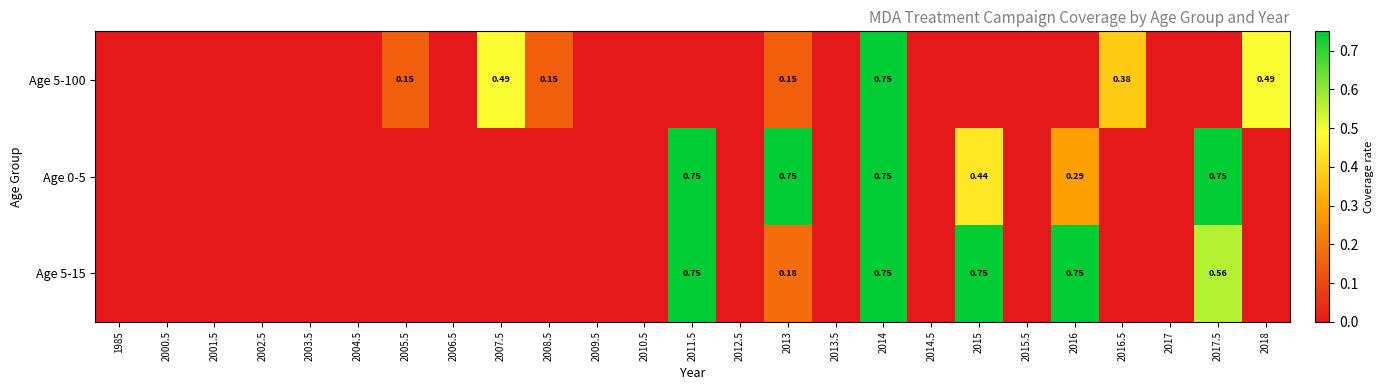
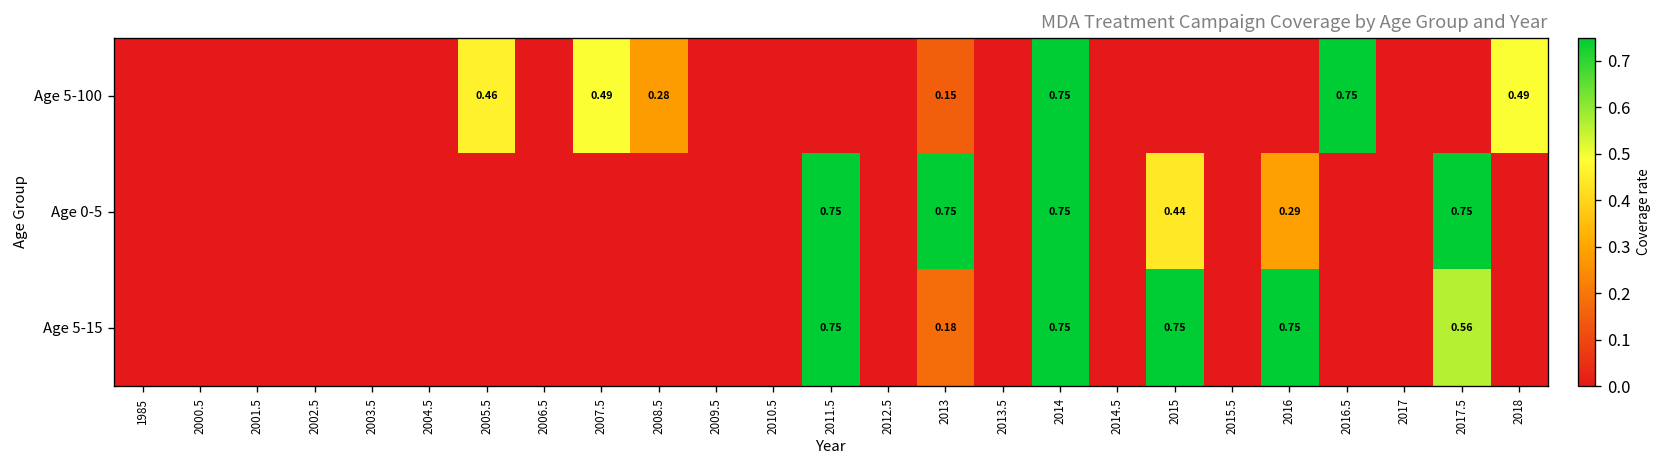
Age 5-100, 2005.5: 0.15 -> 0.46
Age 5-100, 2008.5: 0.15 -> 0.28
Age 5-100, 2016.5: 0.38 -> 0.75
